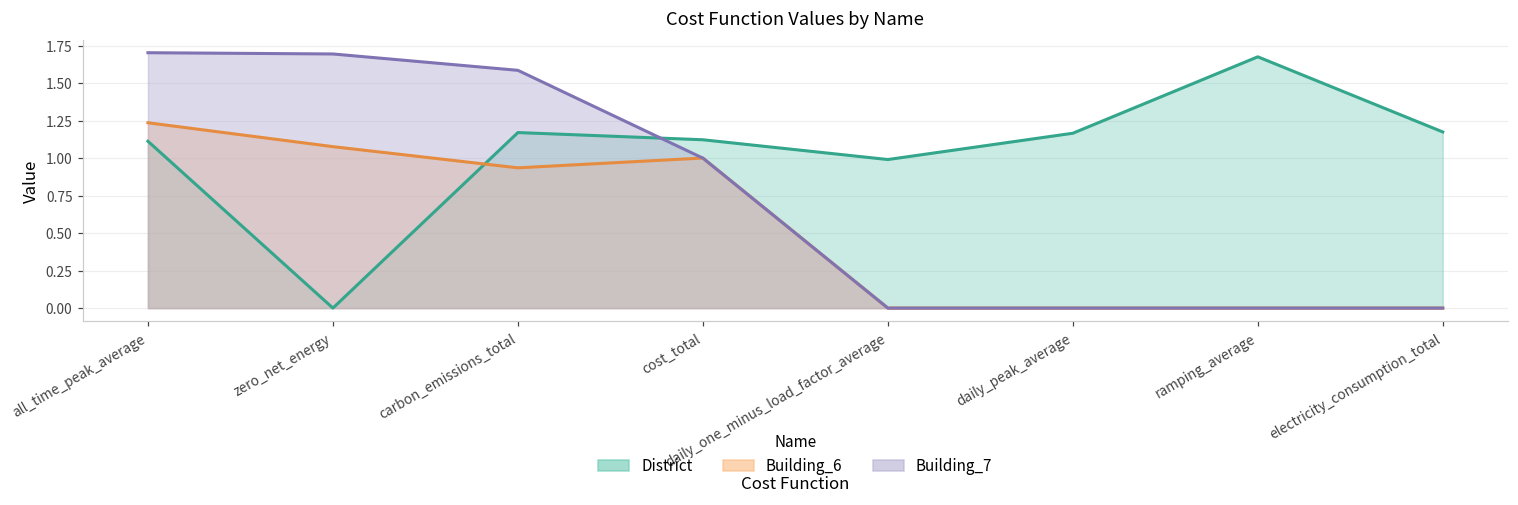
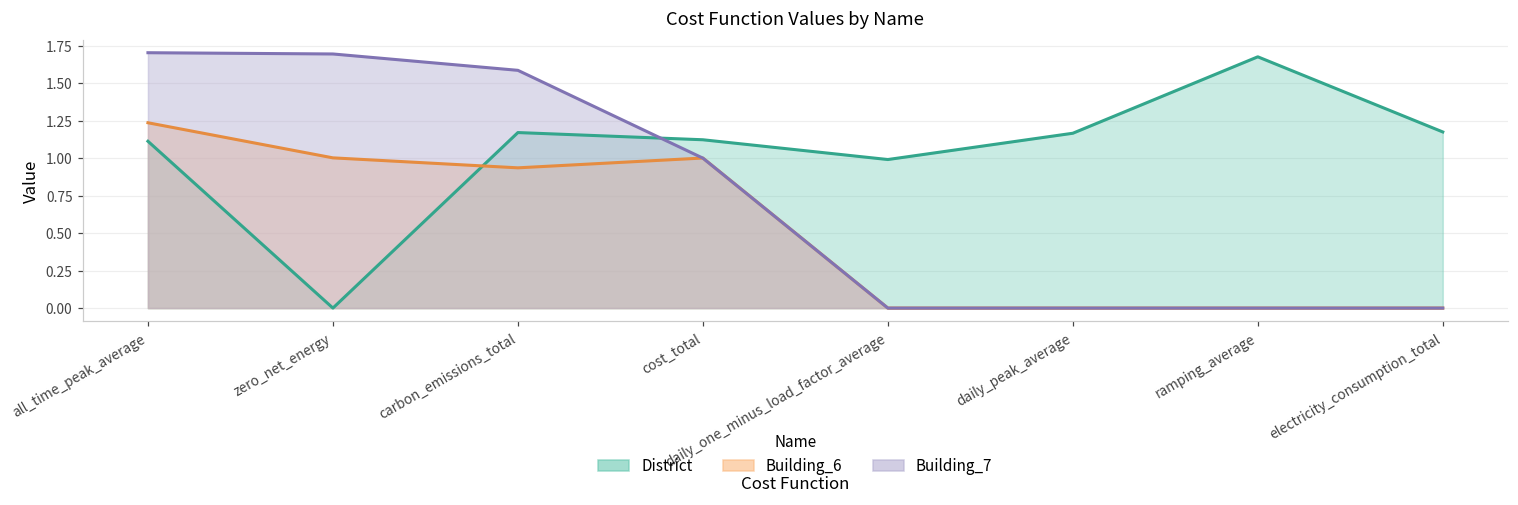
Building_6, zero_net_energy: 1.08 -> 1.00
